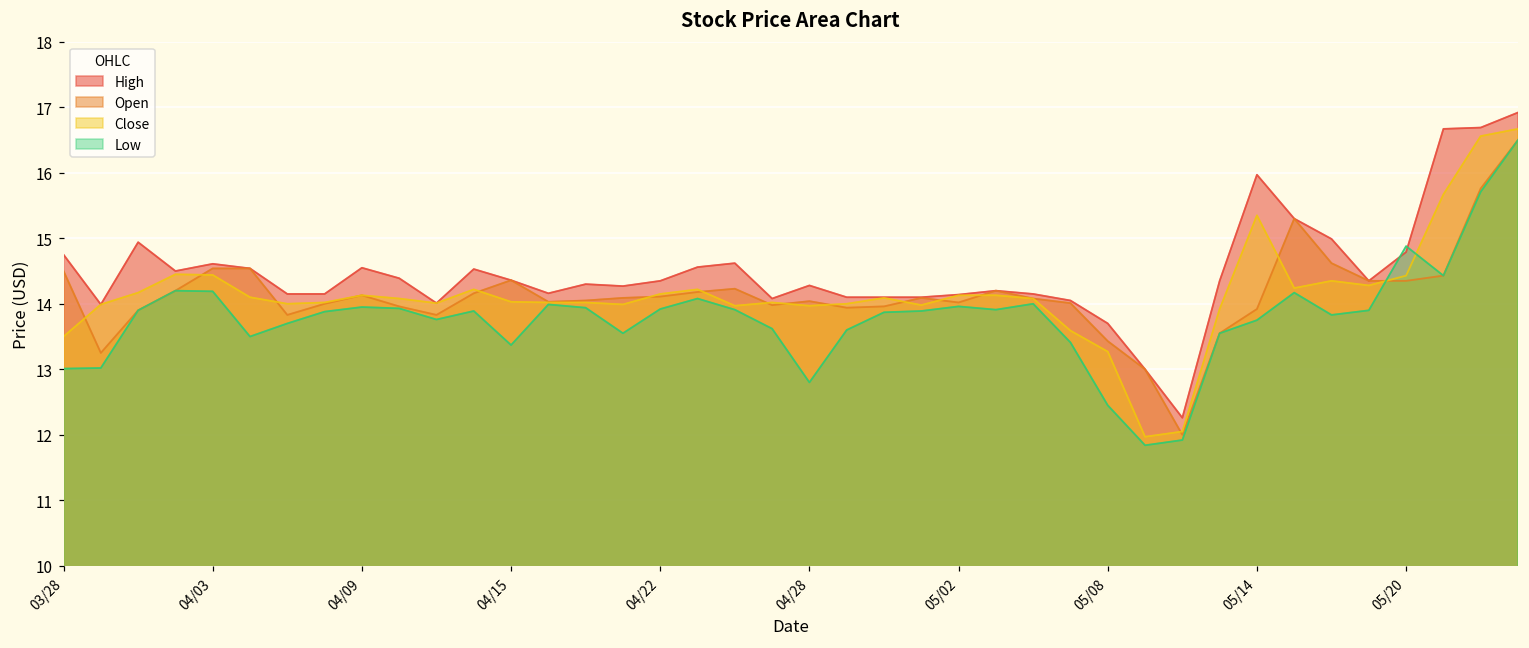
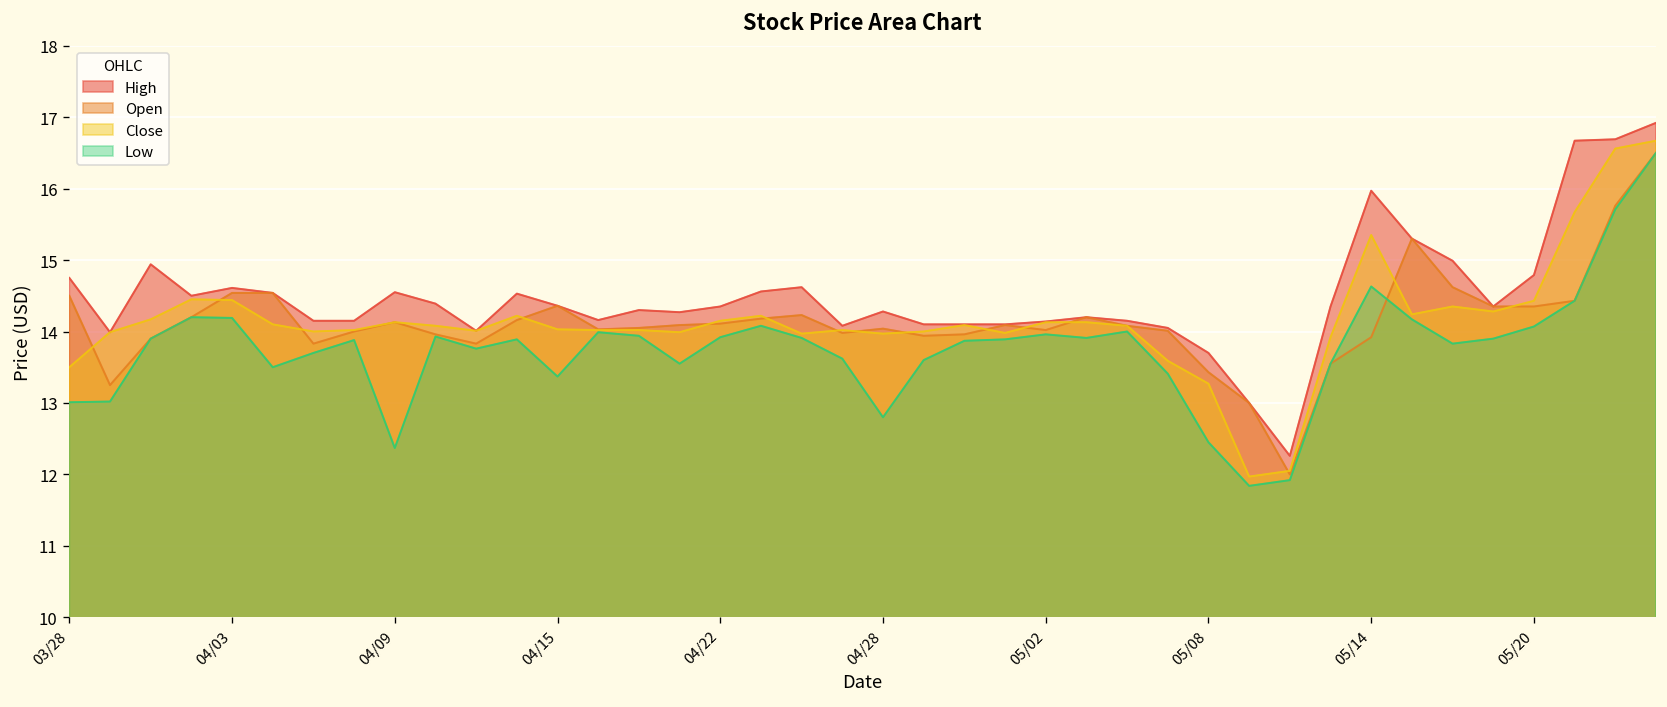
Low, 04/09: 14.0 -> 12.4
Low, 05/14: 13.8 -> 14.6
Low, 05/20: 14.9 -> 14.1
